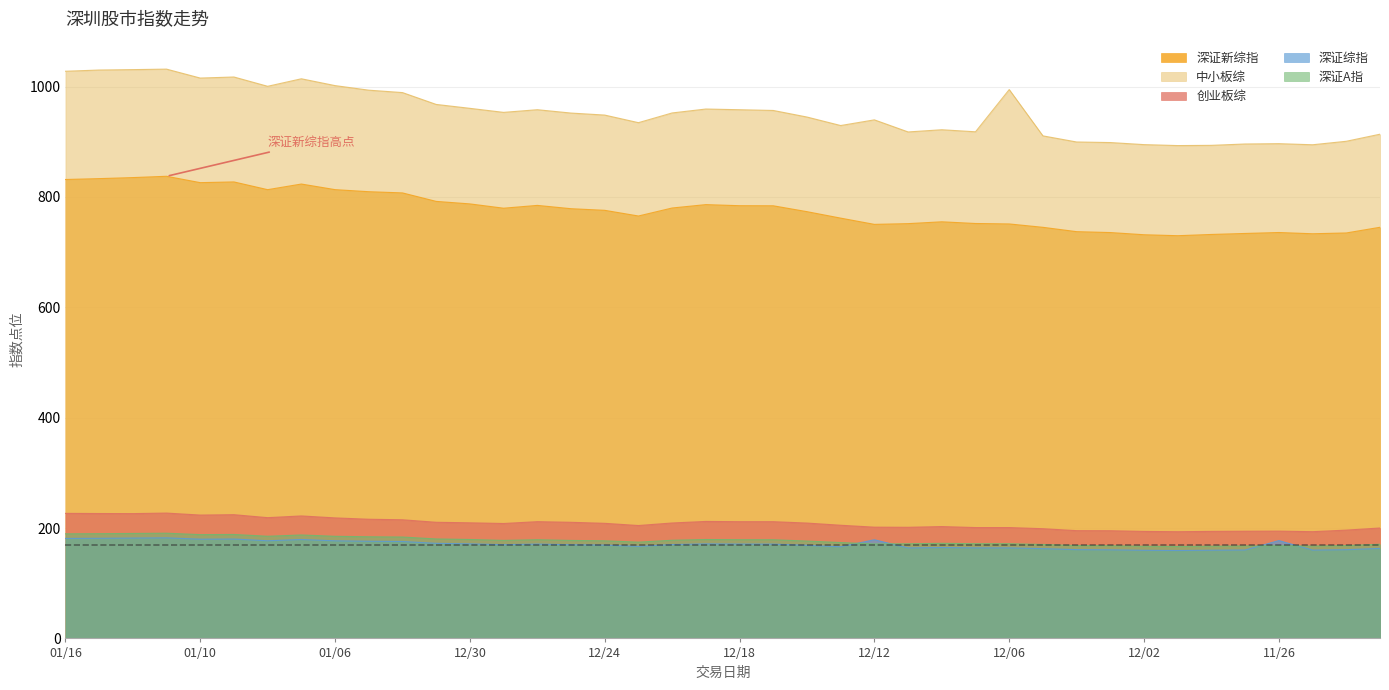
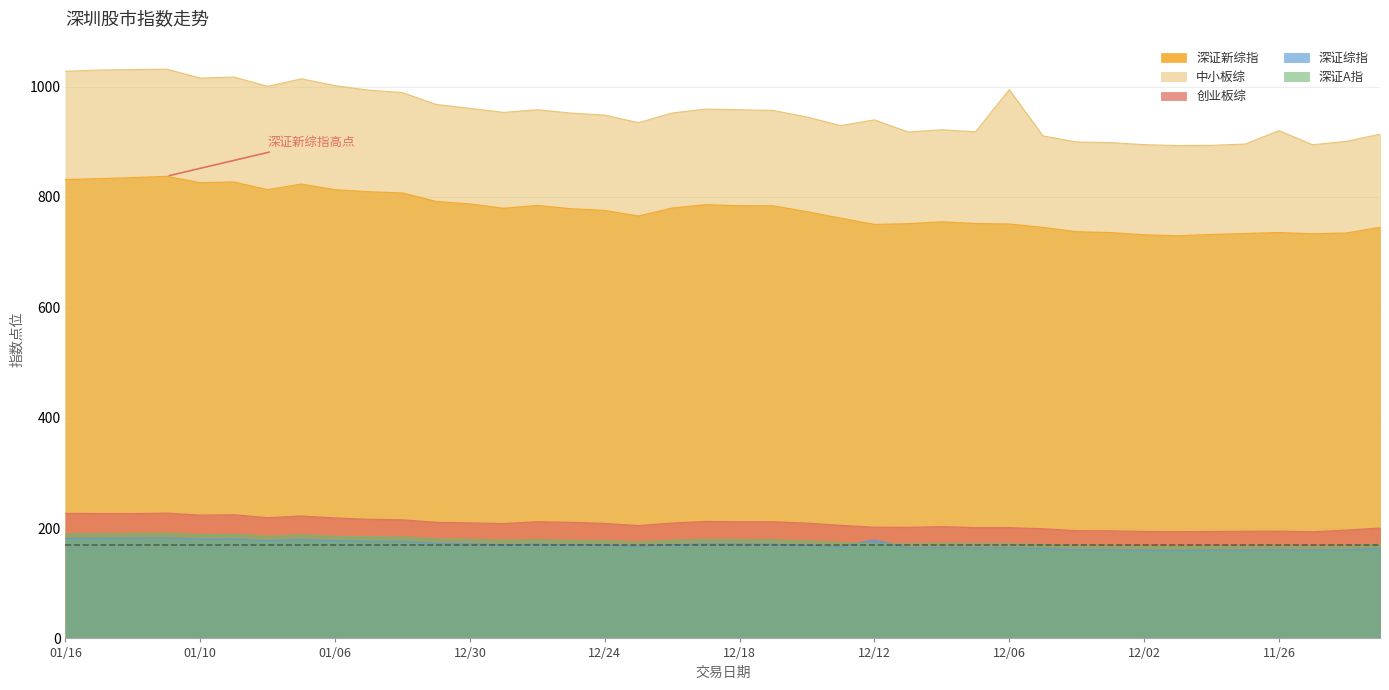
中小板综, 11/26: 900 -> 920
深证综指, 11/26: 180 -> 160
